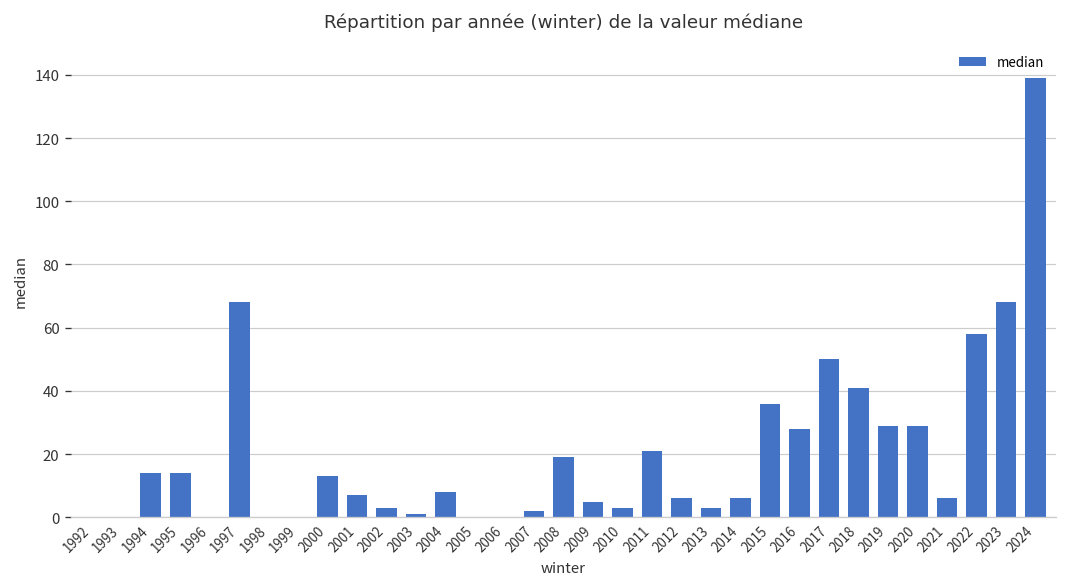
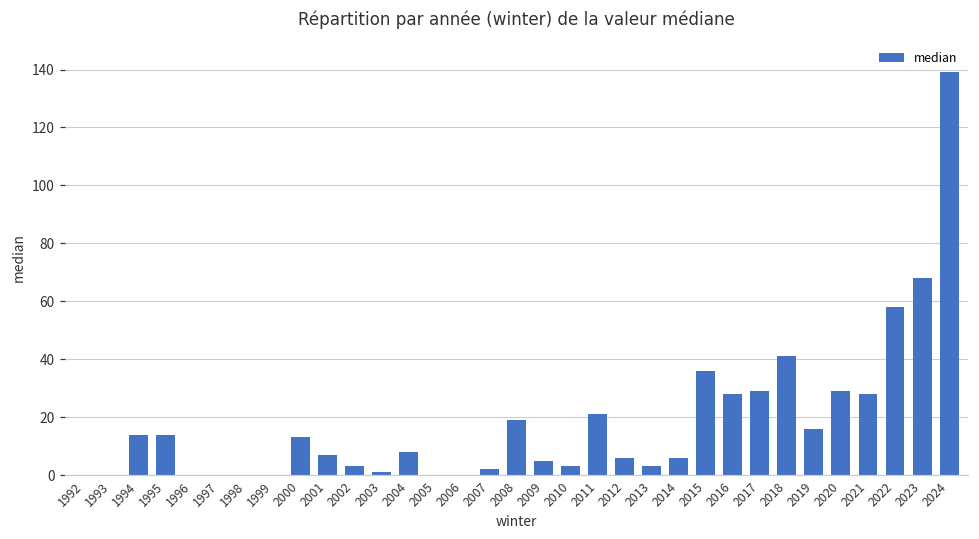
1997: 68 -> 0
2017: 50 -> 29
2019: 29 -> 16
2021: 6 -> 28
